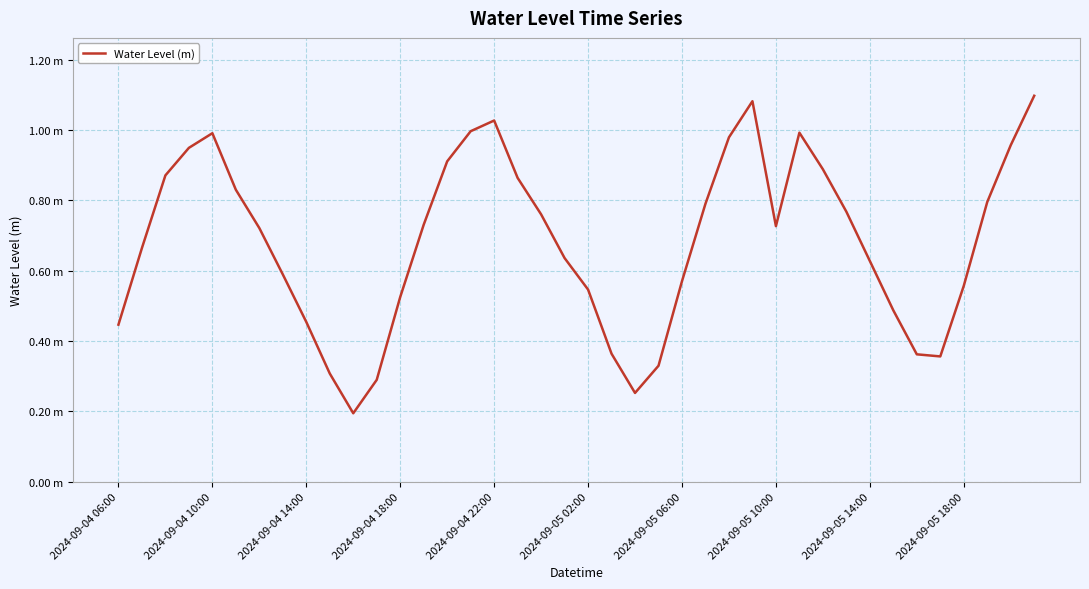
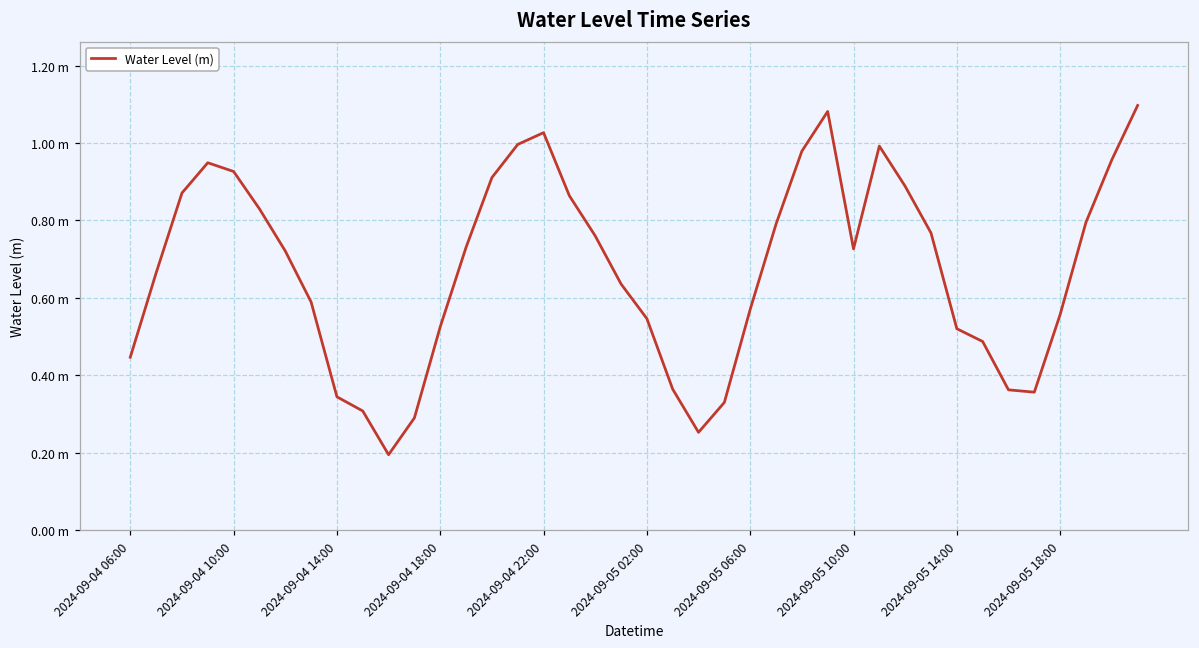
2024-09-04 10:00: 0.99 m -> 0.93 m
2024-09-04 14:00: 0.45 m -> 0.34 m
2024-09-05 14:00: 0.63 m -> 0.52 m
